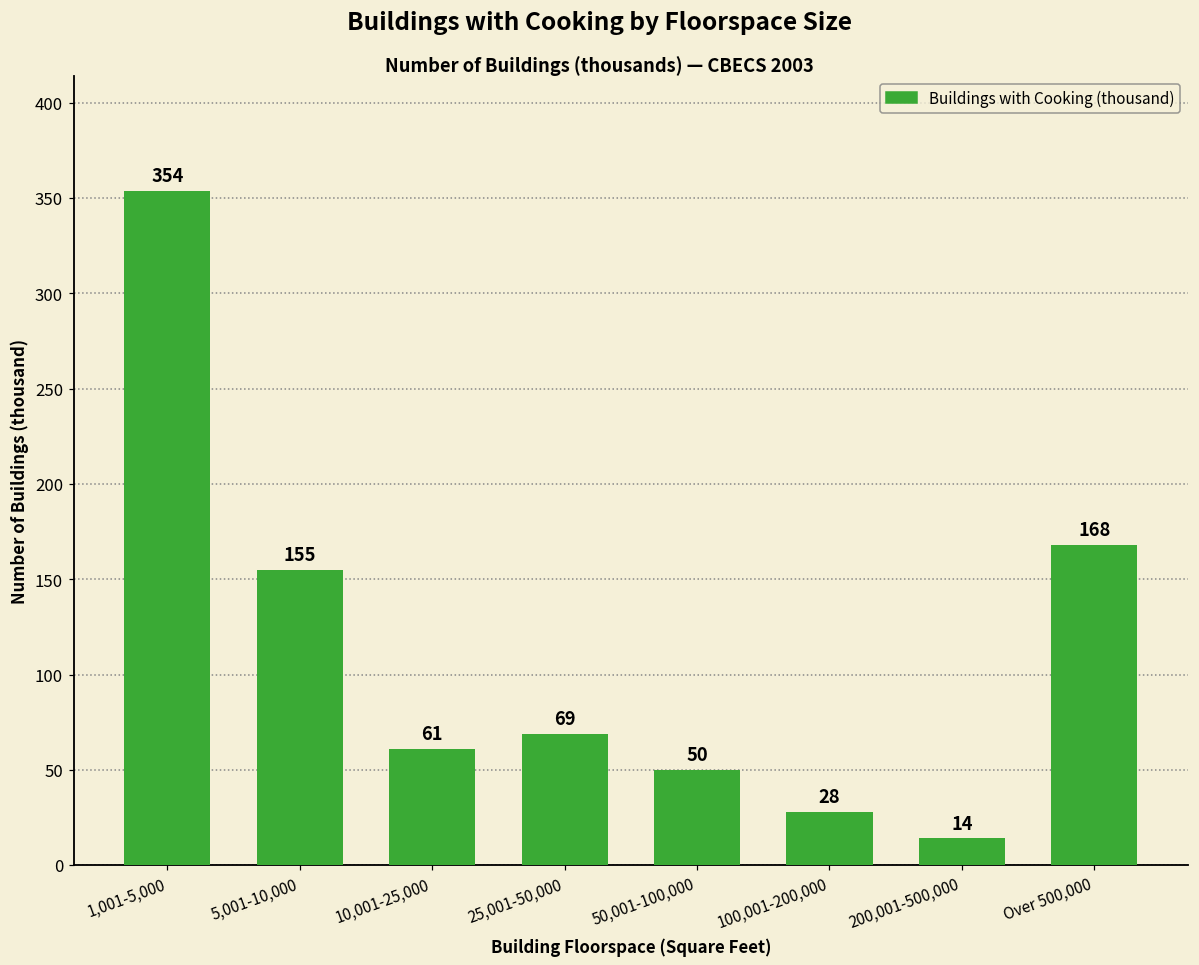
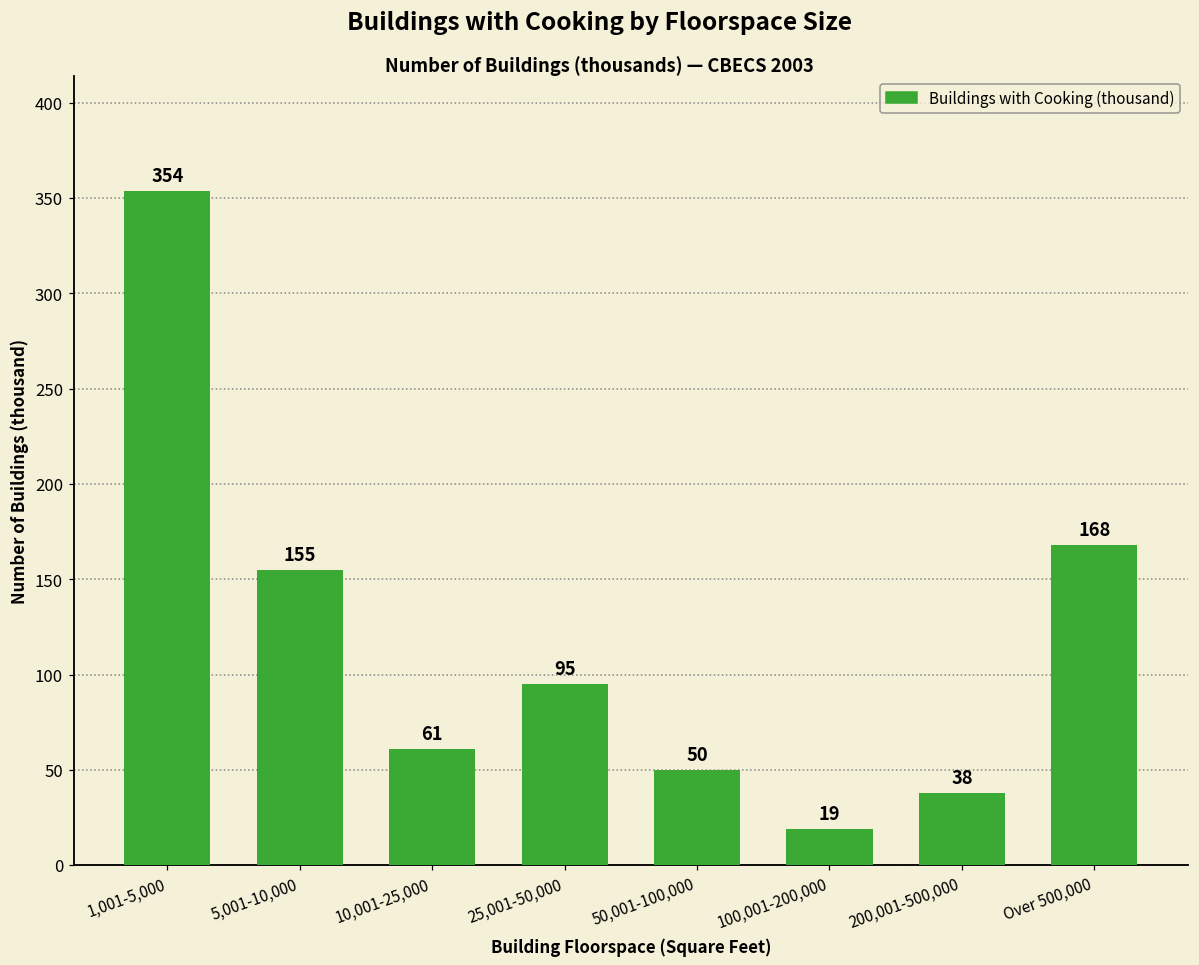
25,001-50,000: 69 -> 95
100,001-200,000: 28 -> 19
200,001-500,000: 14 -> 38
